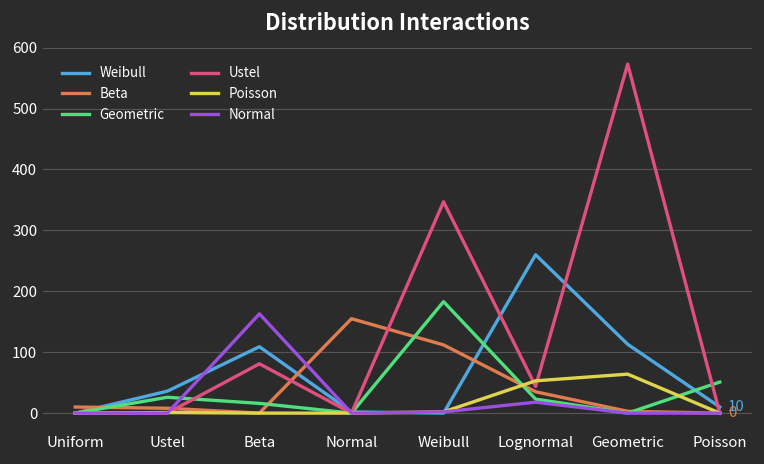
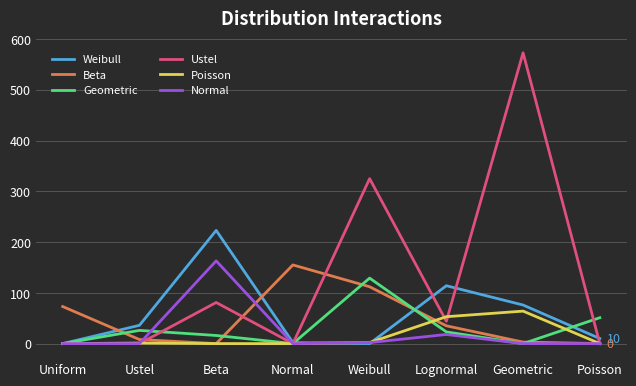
Beta, Uniform: 10 -> 70
Weibull, Beta: 110 -> 220
Geometric, Weibull: 180 -> 130
Ustel, Weibull: 350 -> 330
Weibull, Lognormal: 260 -> 110
Weibull, Geometric: 110 -> 80
